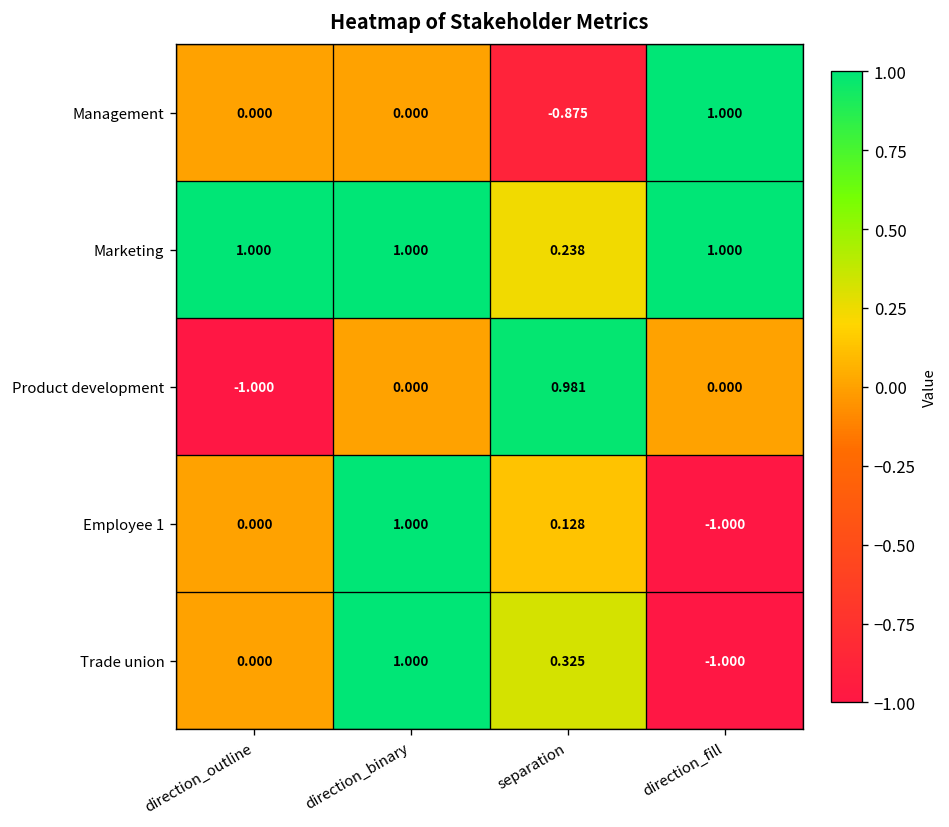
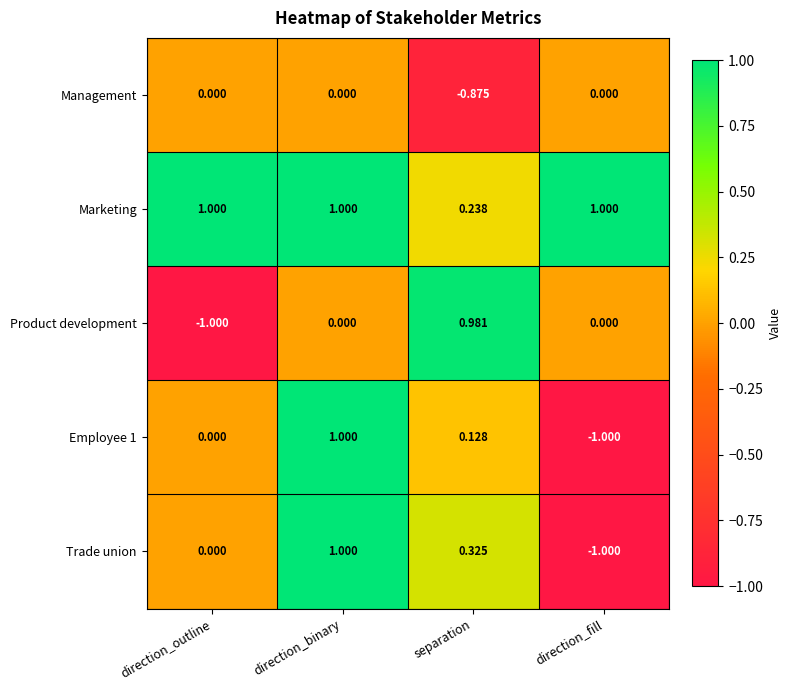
Management, direction_fill: 1.000 -> 0.000
